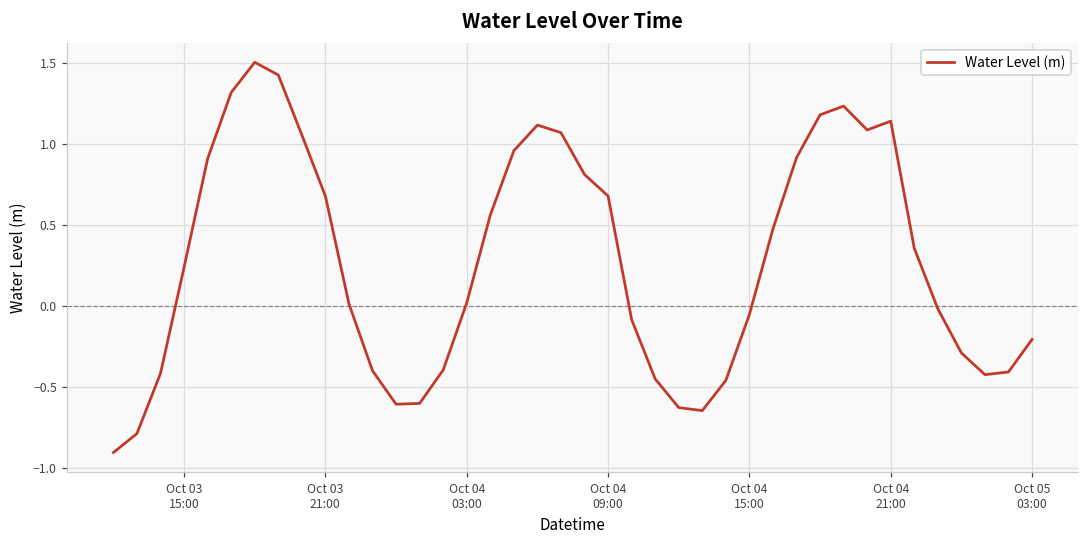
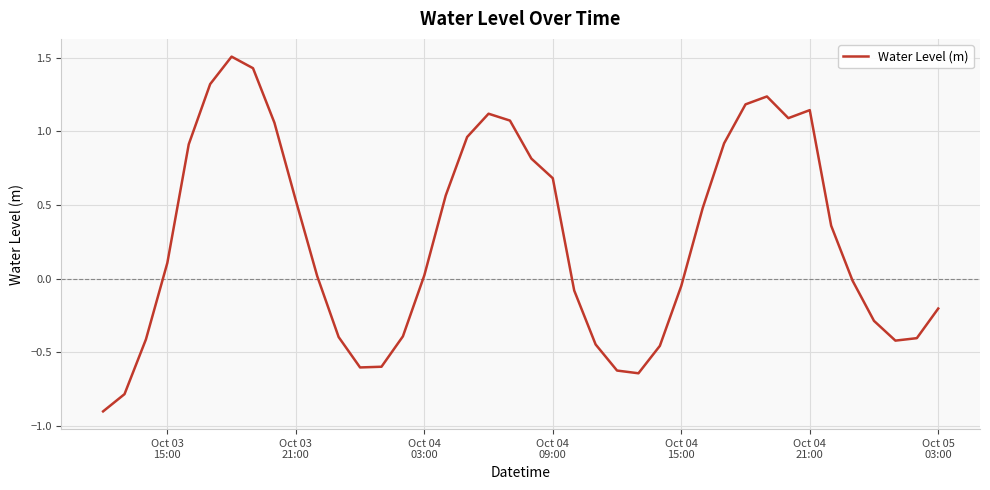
Oct 03 15:00: 0.24 -> 0.11
Oct 03 21:00: 0.68 -> 0.53
